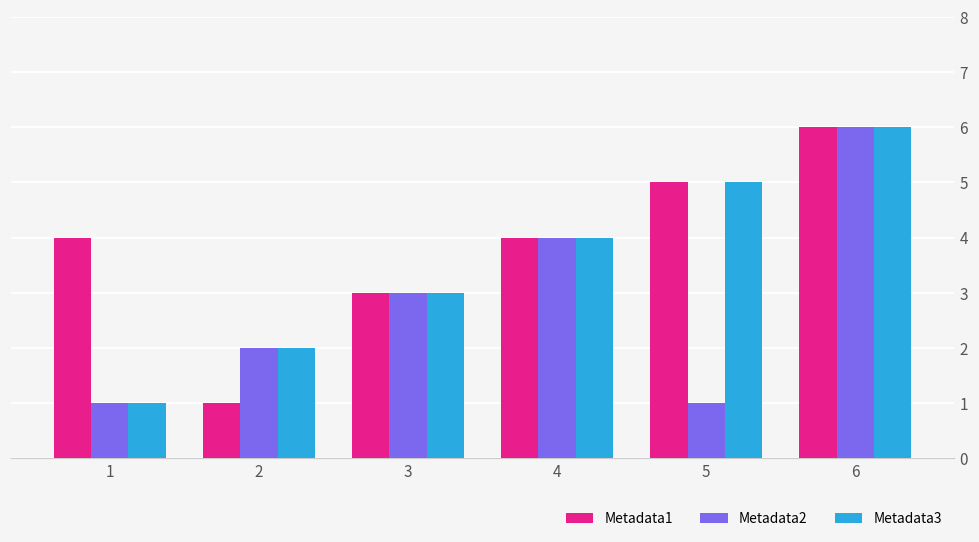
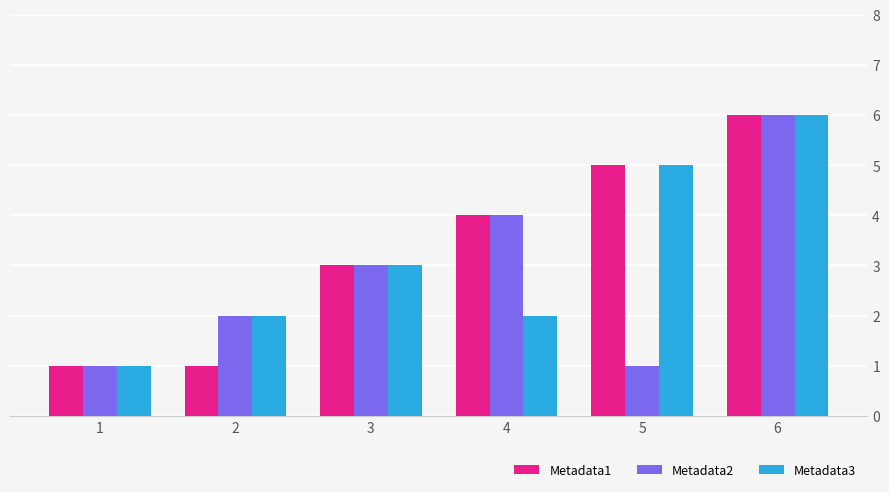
Metadata1, 1: 4 -> 1
Metadata3, 4: 4 -> 2
